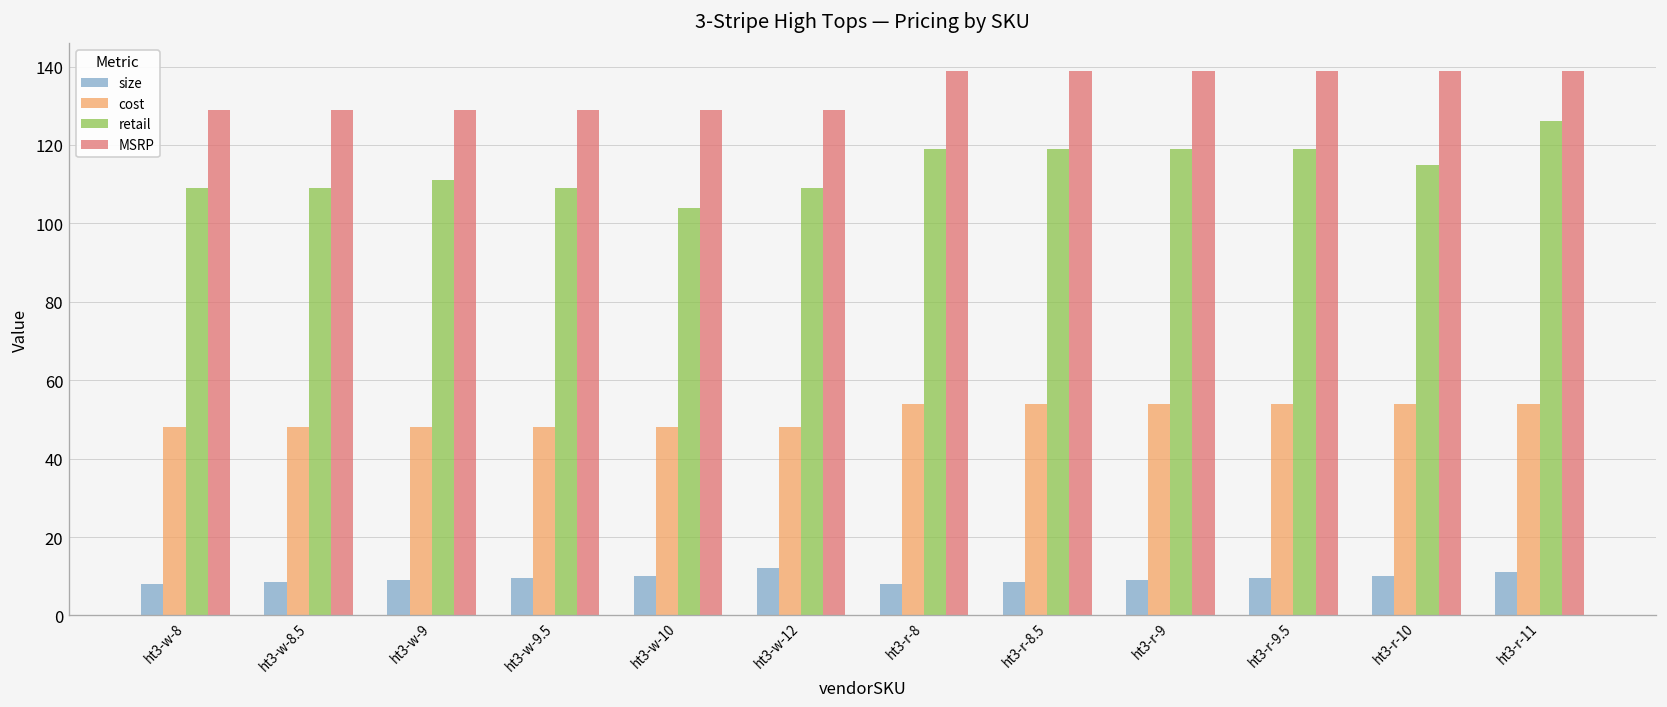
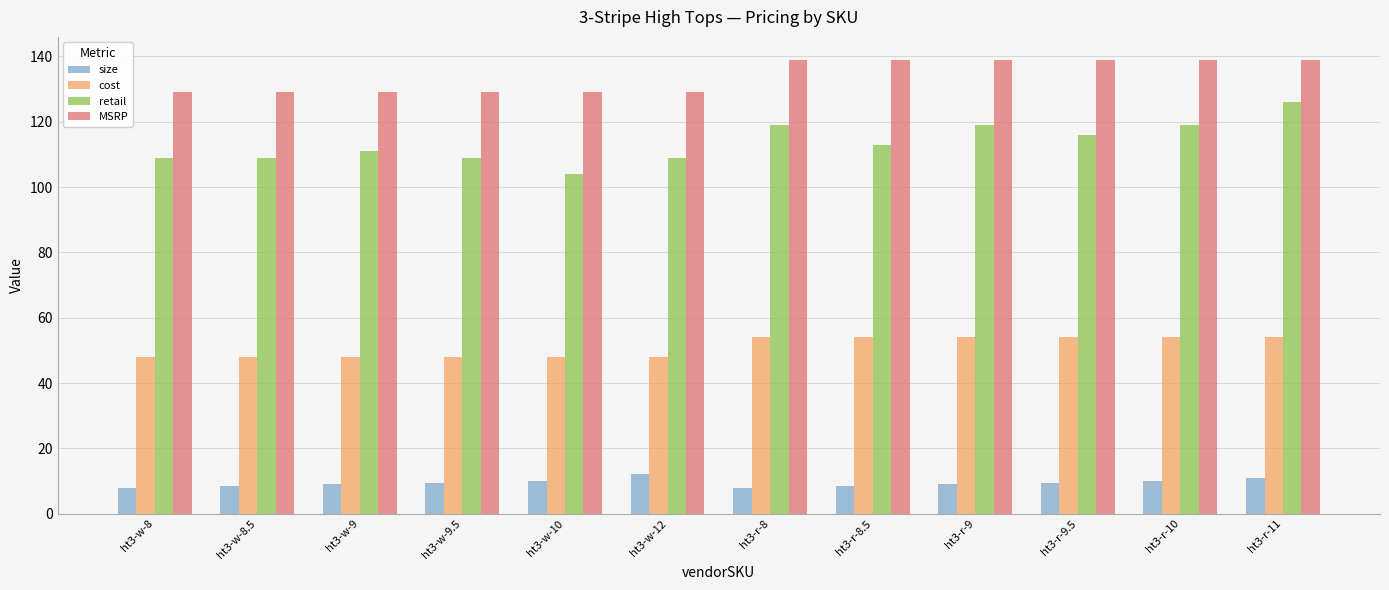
retail, ht3-r-8.5: 119 -> 113
retail, ht3-r-9.5: 119 -> 116
retail, ht3-r-10: 115 -> 119
